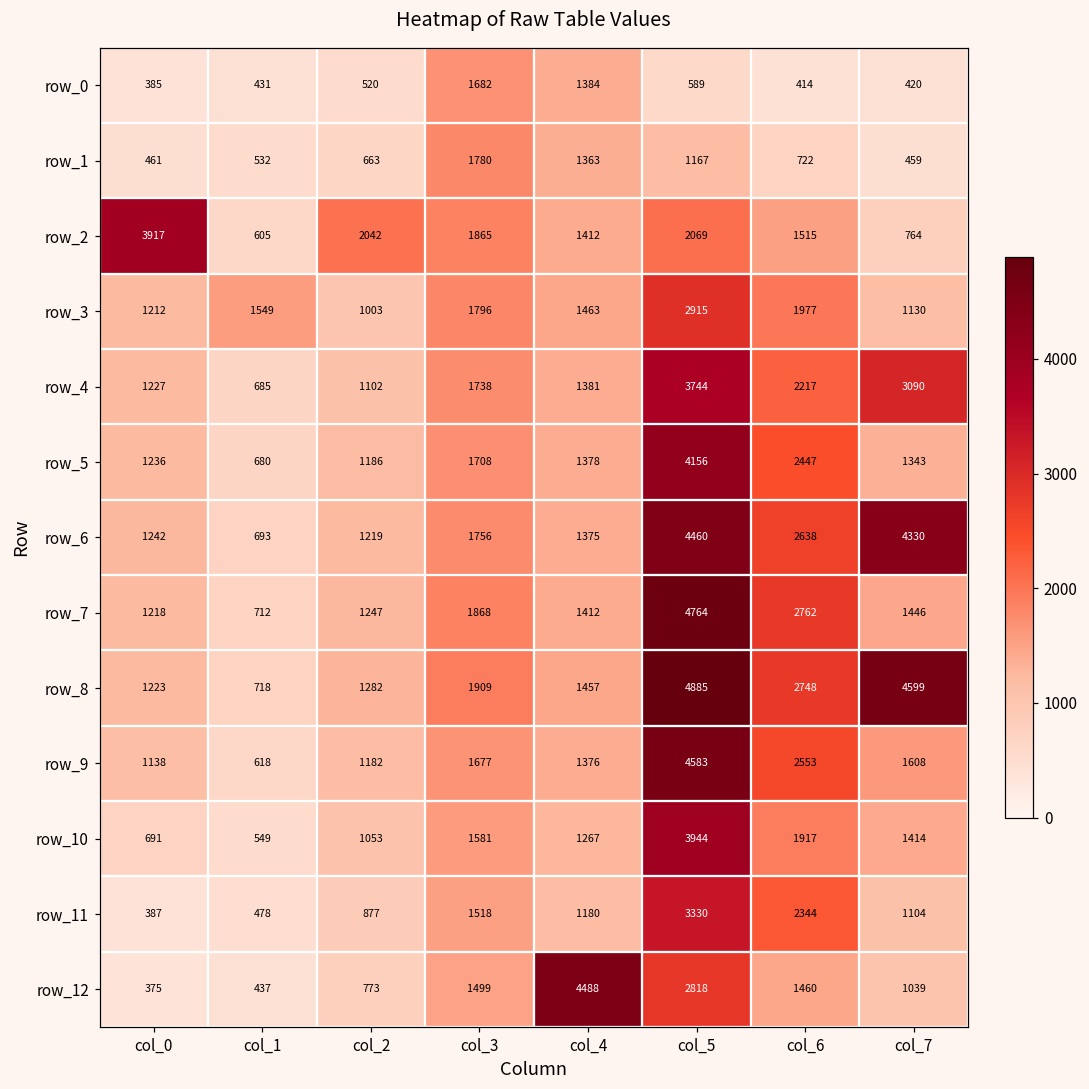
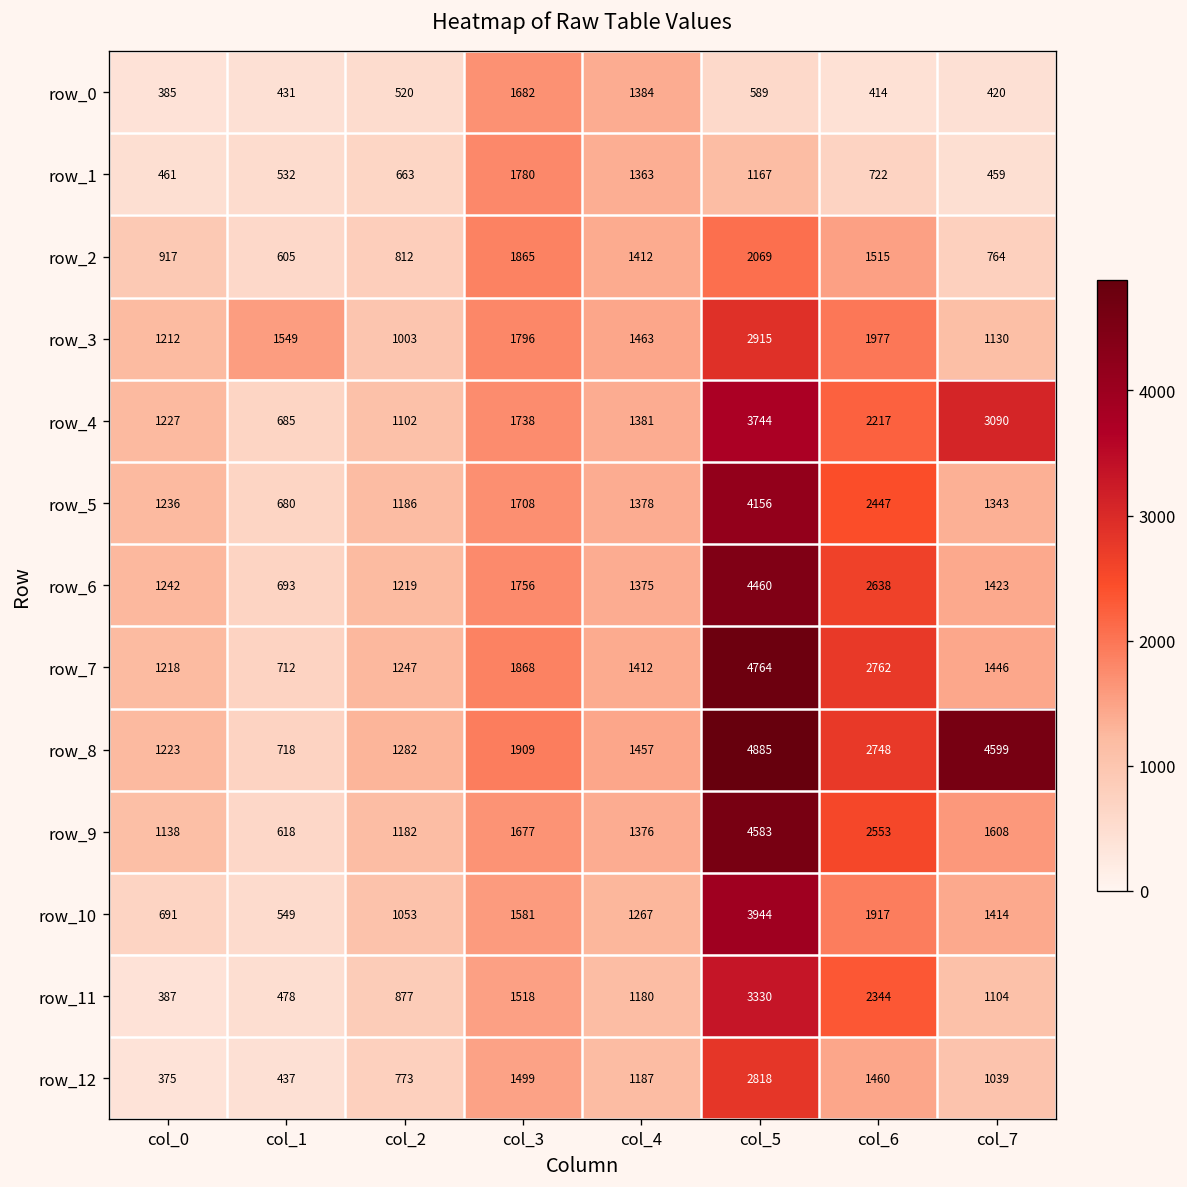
row_2, col_0: 3917 -> 917
row_2, col_2: 2042 -> 812
row_6, col_7: 4330 -> 1423
row_12, col_4: 4488 -> 1187
